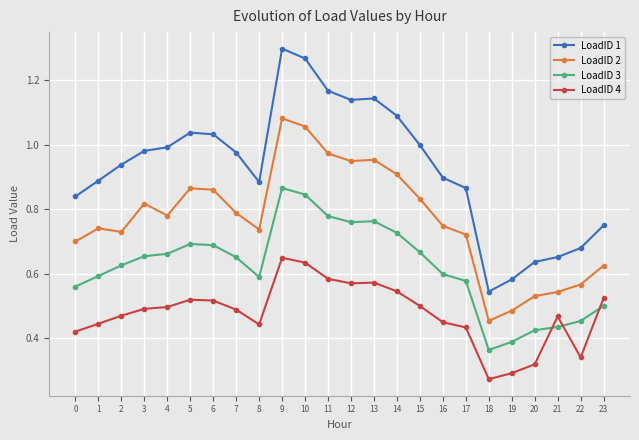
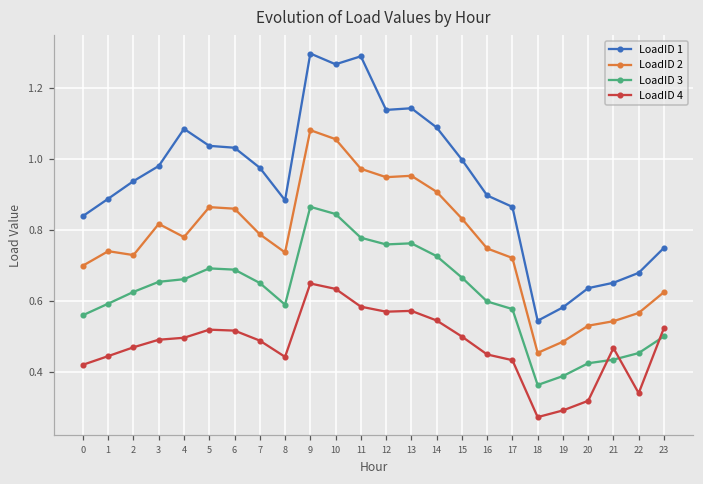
LoadID 1, 4: 0.99 -> 1.09
LoadID 1, 11: 1.17 -> 1.29
